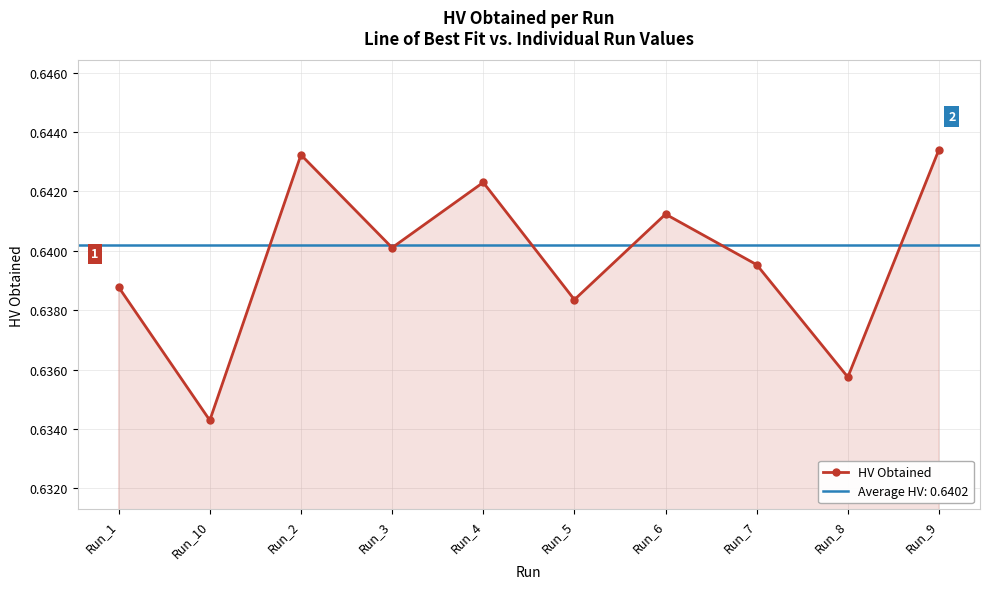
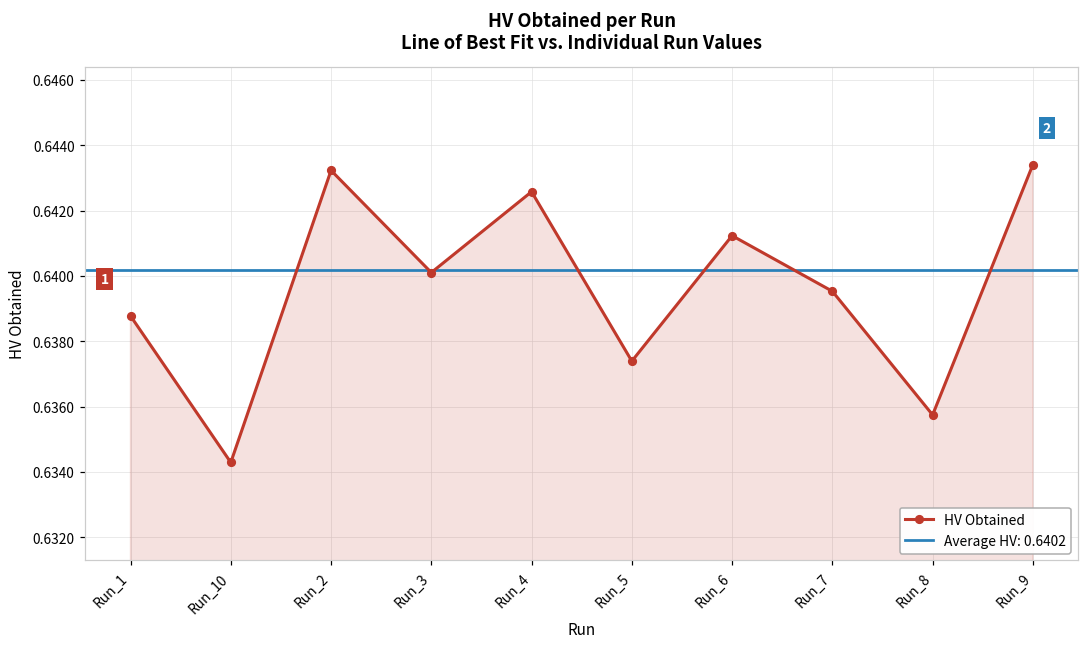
Run_4: 0.6423 -> 0.6426
Run_5: 0.6384 -> 0.6374
